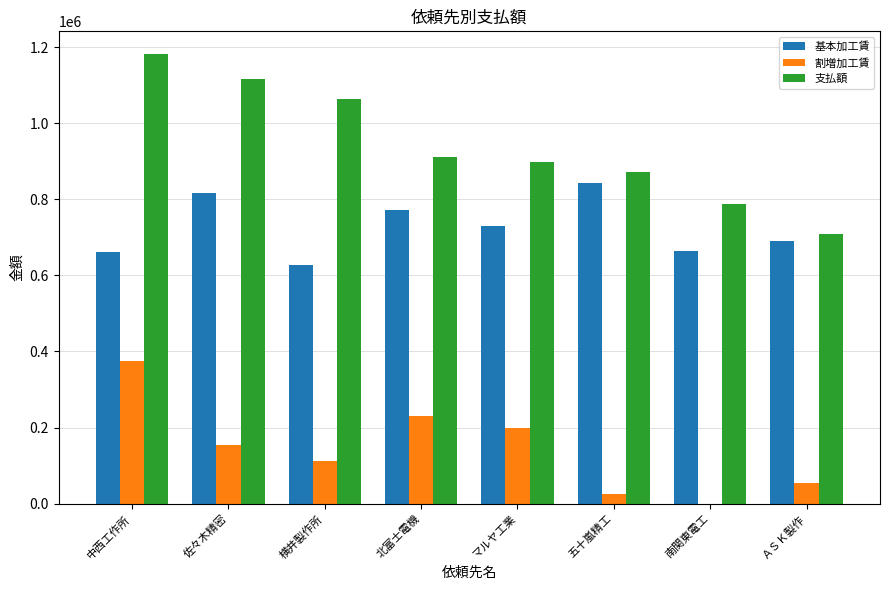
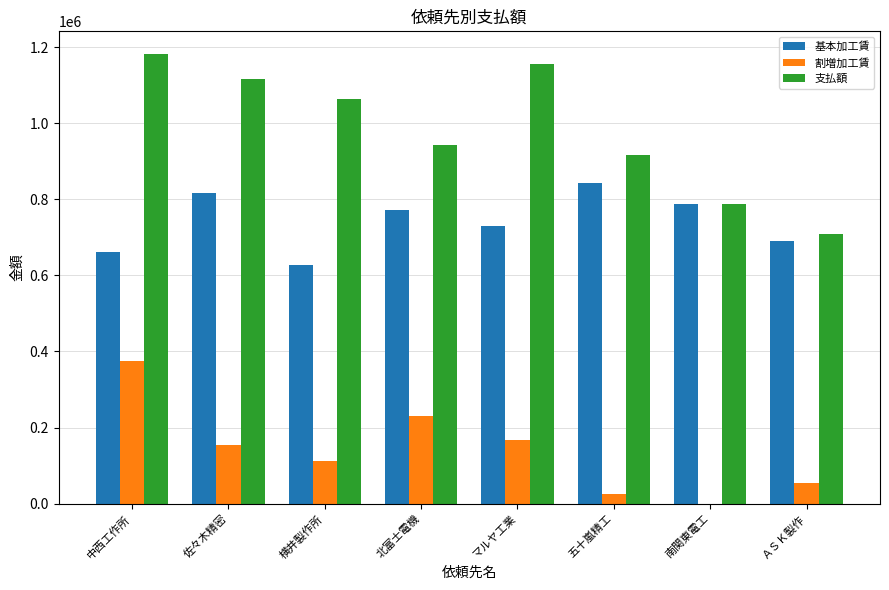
支払額, 北富士電機: 910000 -> 940000
割増加工賃, マルヤ工業: 200000 -> 170000
支払額, マルヤ工業: 900000 -> 1160000
支払額, 五十嵐精工: 870000 -> 920000
基本加工賃, 南関東電工: 660000 -> 790000
